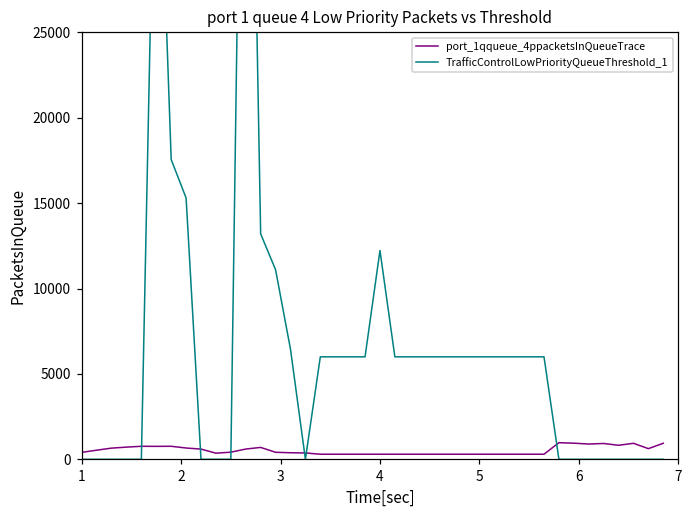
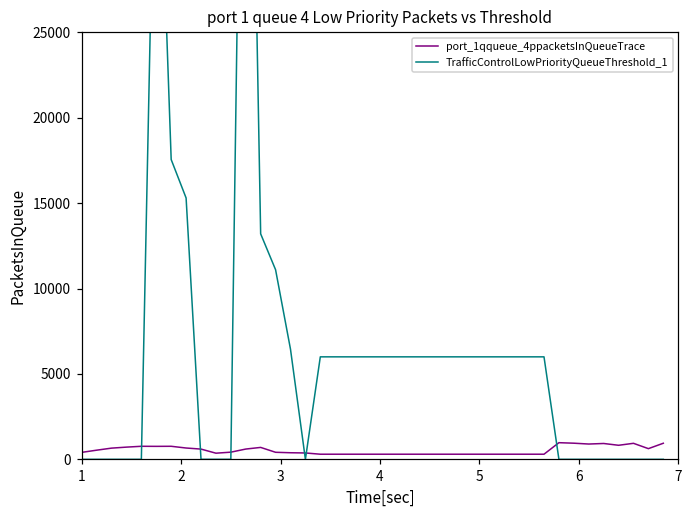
TrafficControlLowPriorityQueueThreshold_1, 4: 12200 -> 6000
